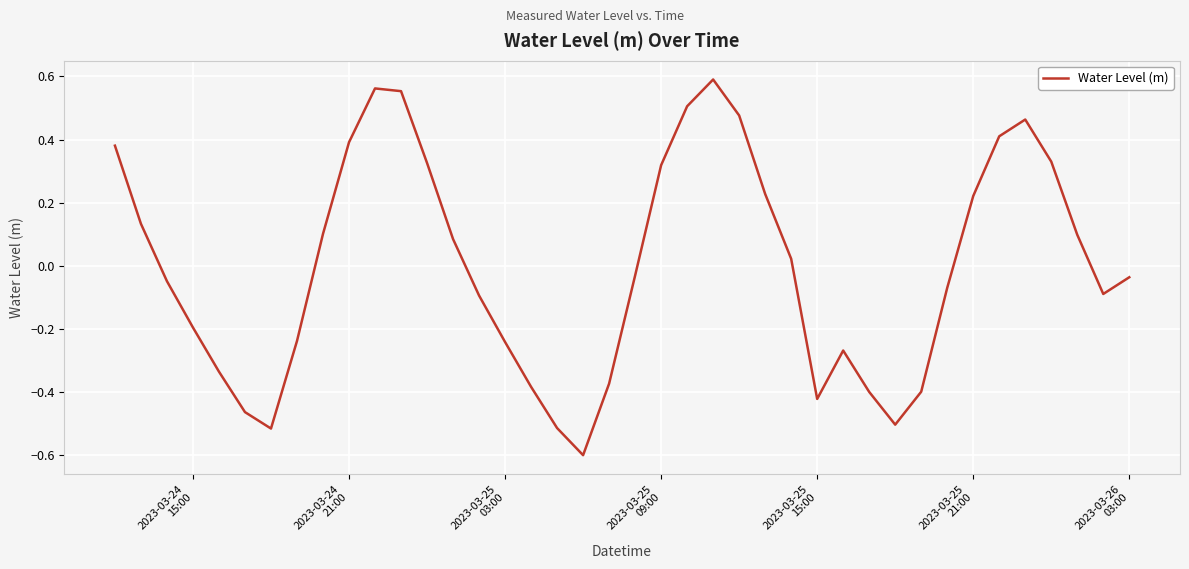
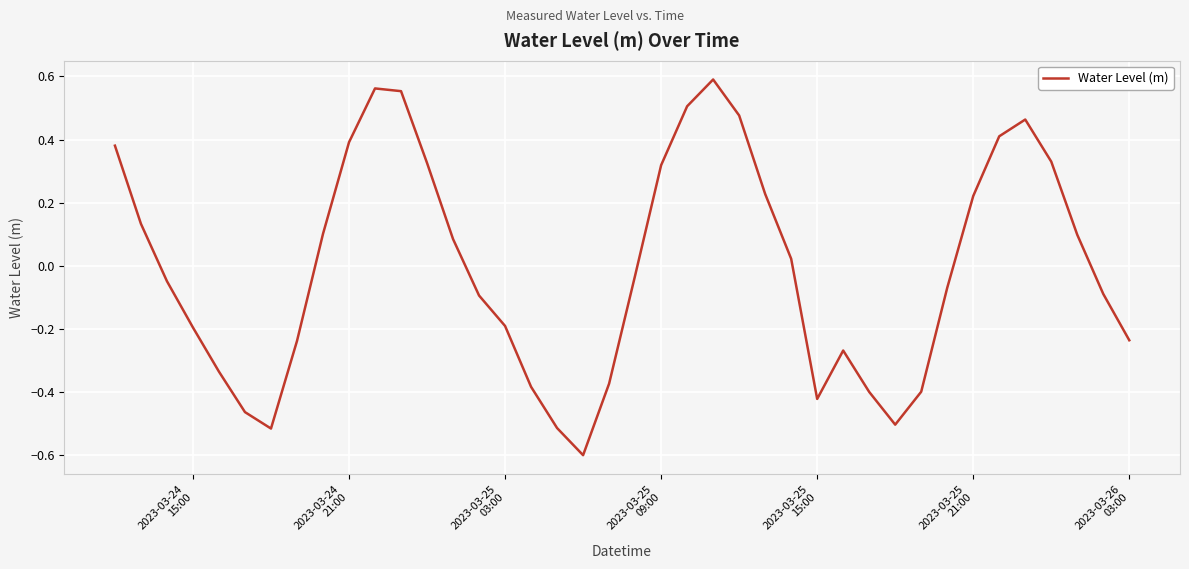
2023-03-25 03:00: -0.24 -> -0.19
2023-03-26 03:00: -0.04 -> -0.24
